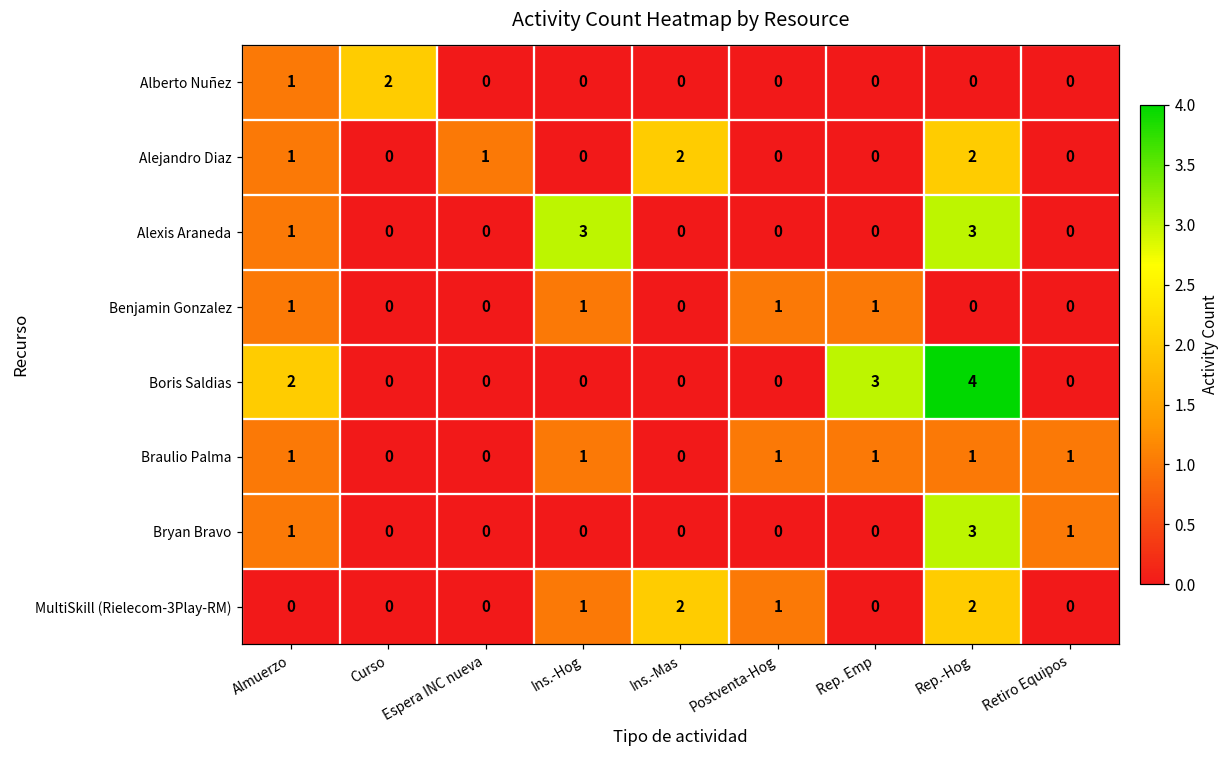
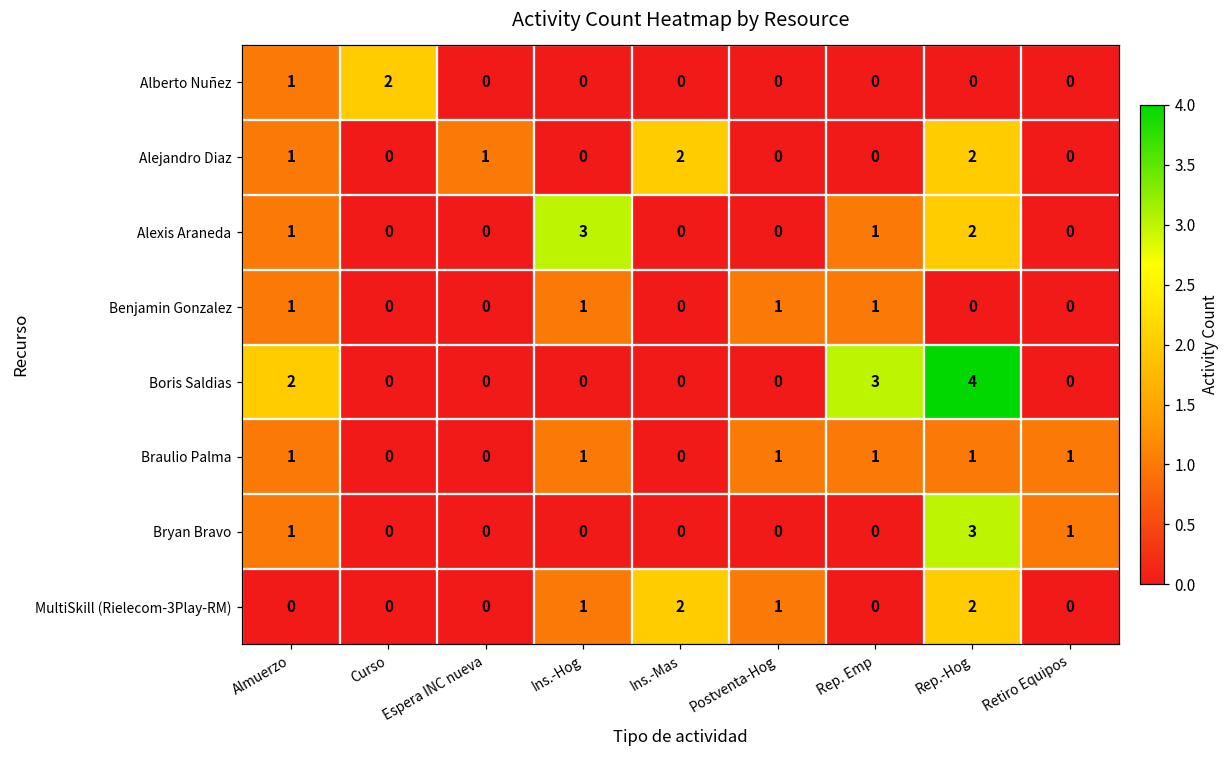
Alexis Araneda, Rep. Emp: 0 -> 1
Alexis Araneda, Rep.-Hog: 3 -> 2
